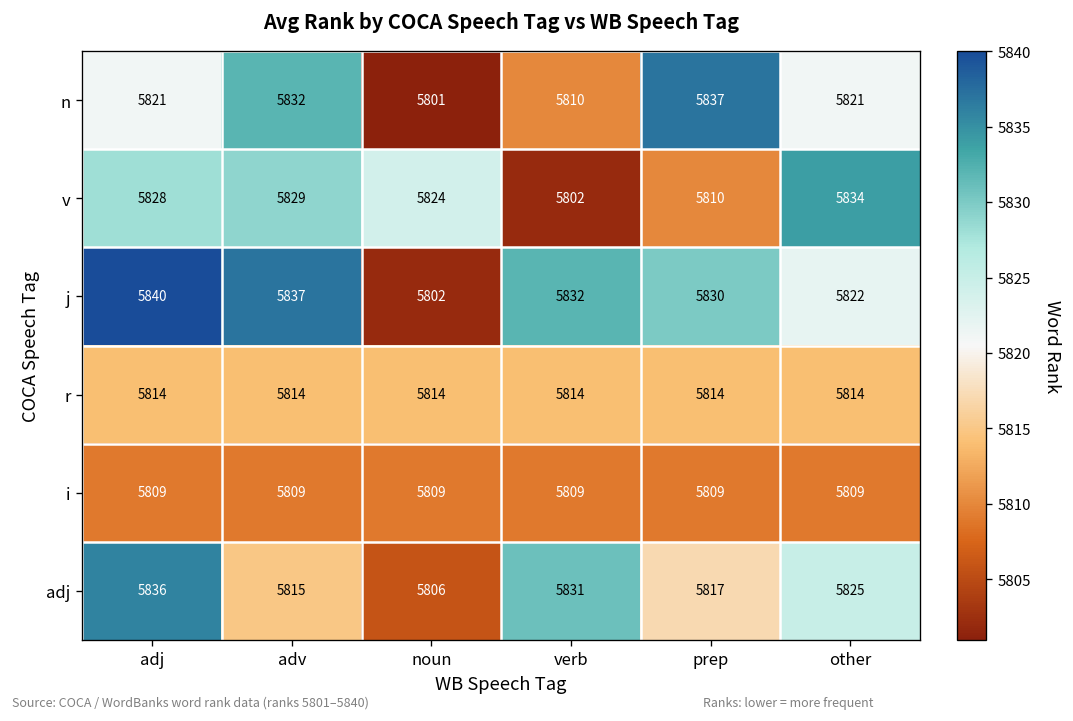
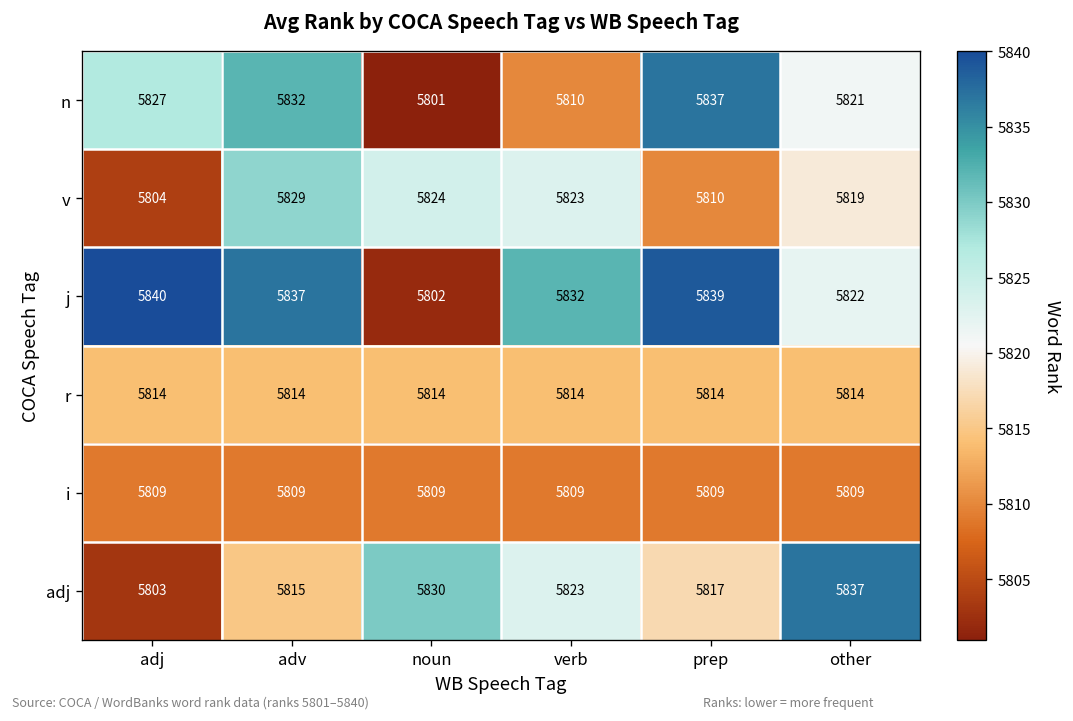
n, adj: 5821 -> 5827
v, adj: 5828 -> 5804
v, verb: 5802 -> 5823
v, other: 5834 -> 5819
j, prep: 5830 -> 5839
adj, adj: 5836 -> 5803
adj, noun: 5806 -> 5830
adj, verb: 5831 -> 5823
adj, other: 5825 -> 5837
